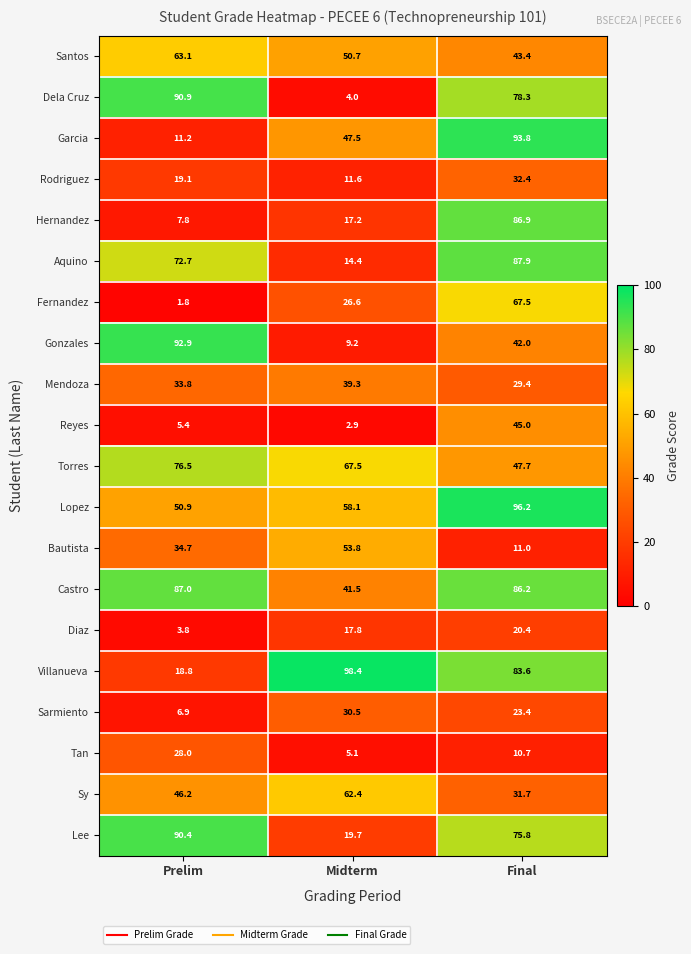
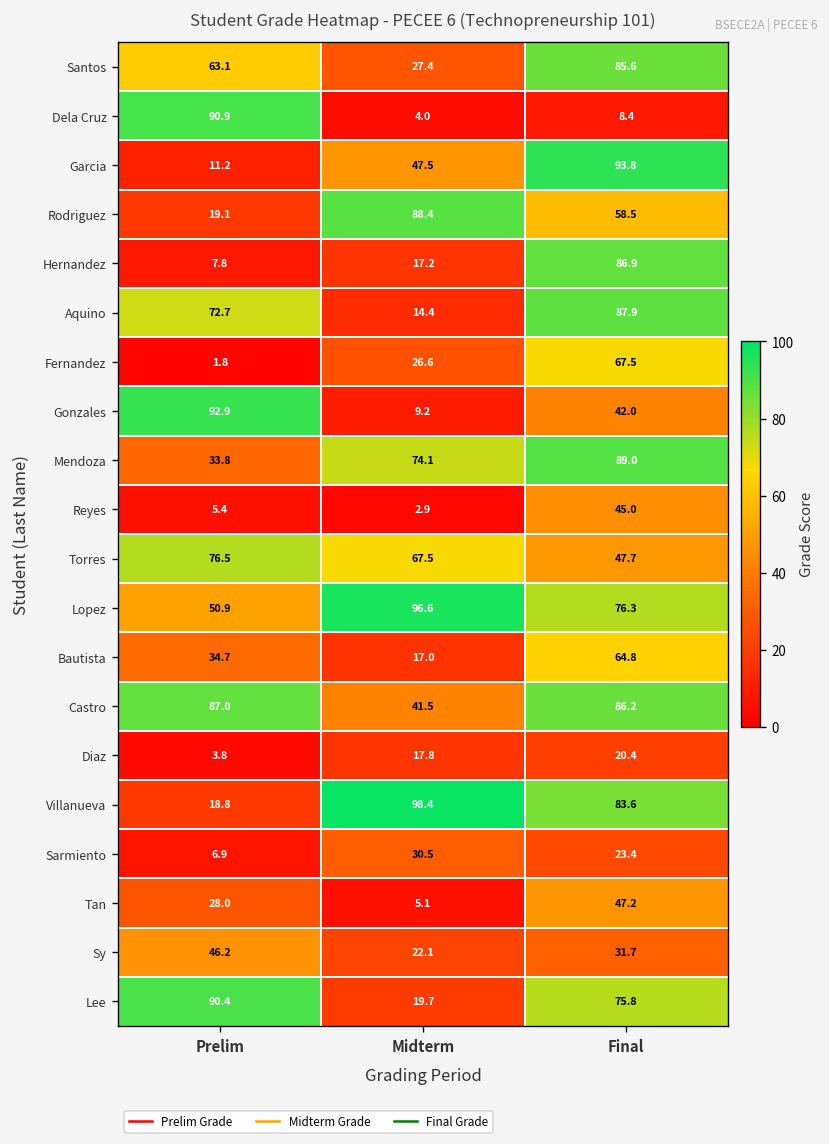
Santos, Midterm: 50.7 -> 27.4
Santos, Final: 43.4 -> 85.6
Dela Cruz, Final: 78.3 -> 8.4
Rodriguez, Midterm: 11.6 -> 88.4
Rodriguez, Final: 32.4 -> 58.5
Mendoza, Midterm: 39.3 -> 74.1
Mendoza, Final: 29.4 -> 89.0
Lopez, Midterm: 58.1 -> 96.6
Lopez, Final: 96.2 -> 76.3
Bautista, Midterm: 53.8 -> 17.0
Bautista, Final: 11.0 -> 64.8
Tan, Final: 10.7 -> 47.2
Sy, Midterm: 62.4 -> 22.1
